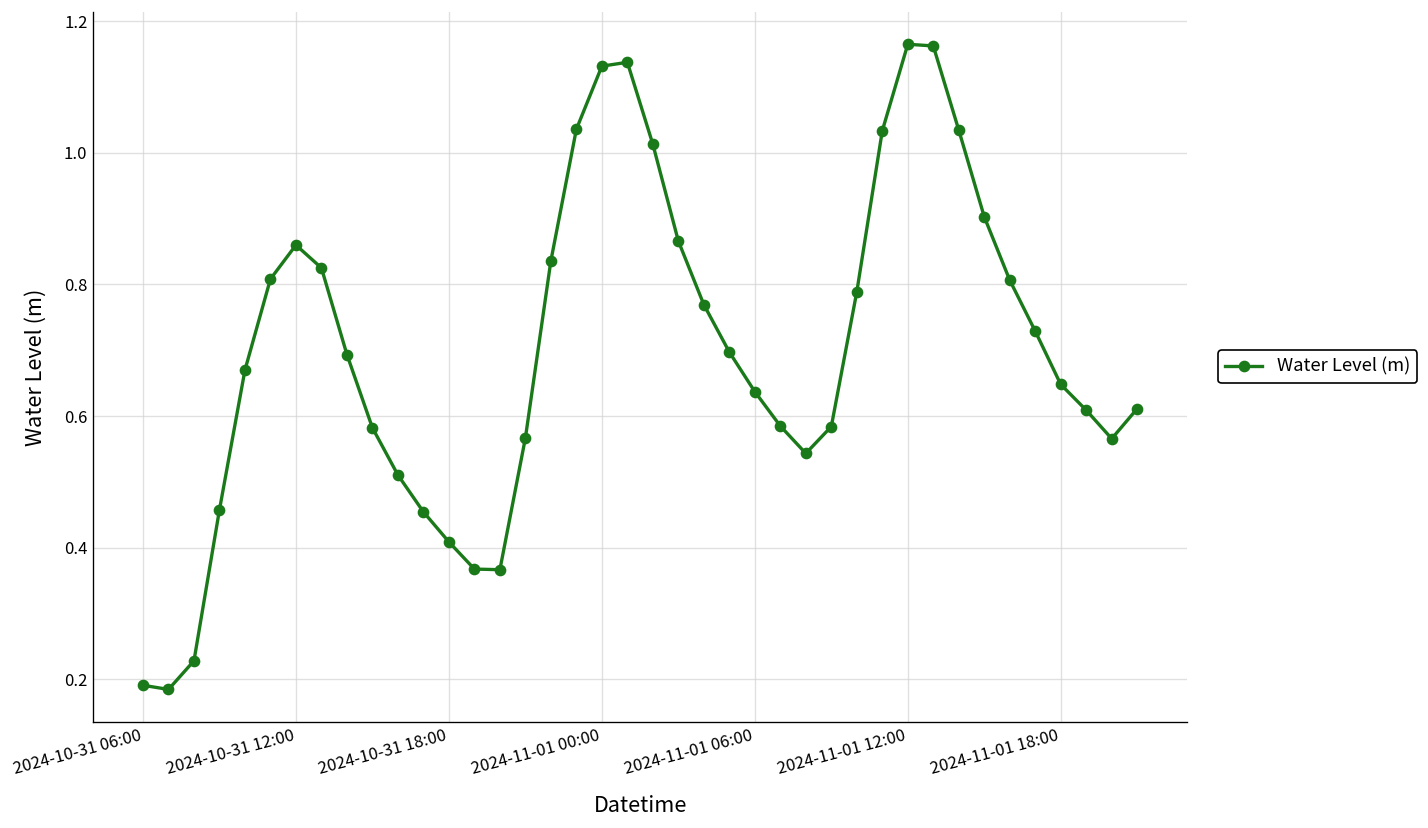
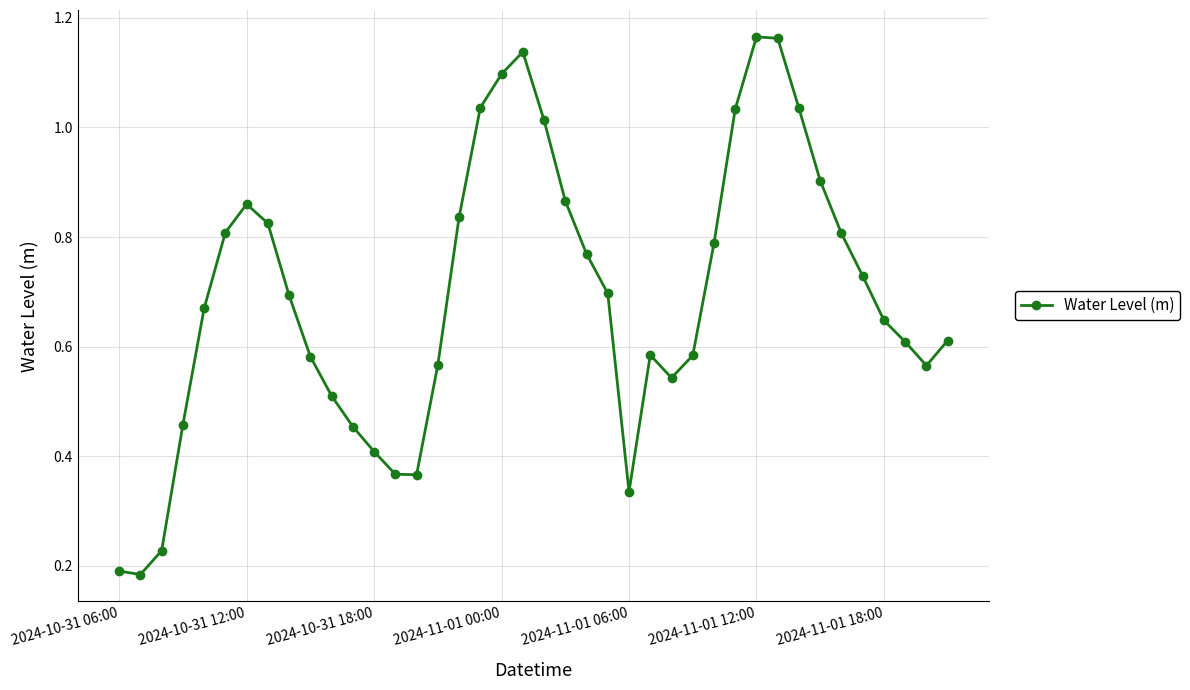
2024-11-01 00:00: 1.13 -> 1.10
2024-11-01 06:00: 0.64 -> 0.34
